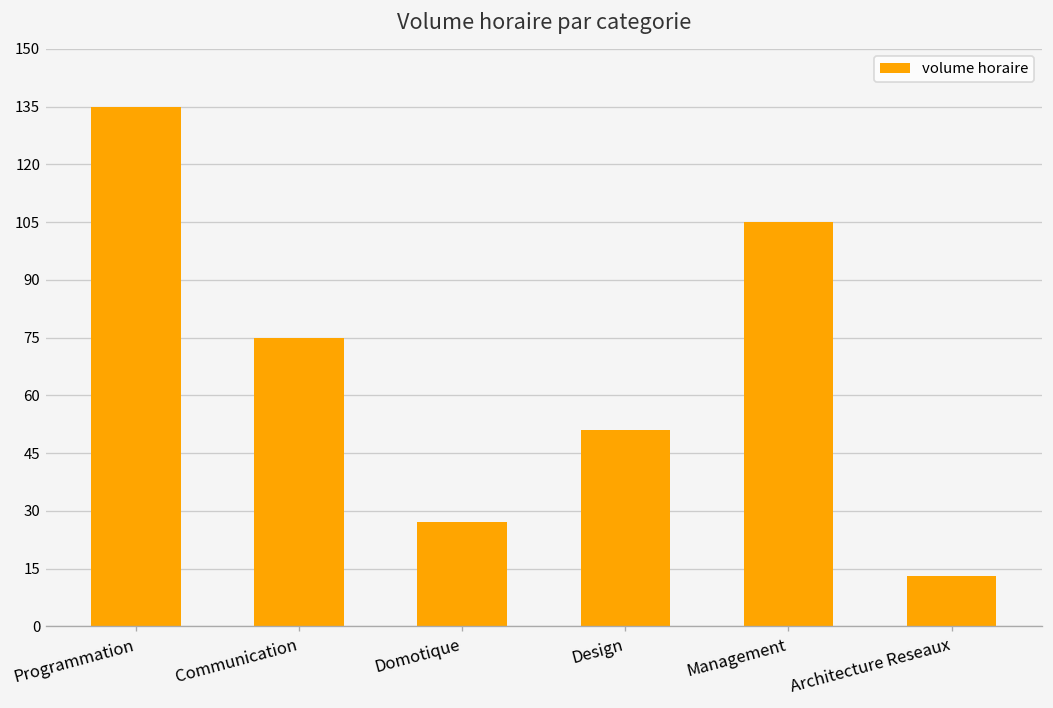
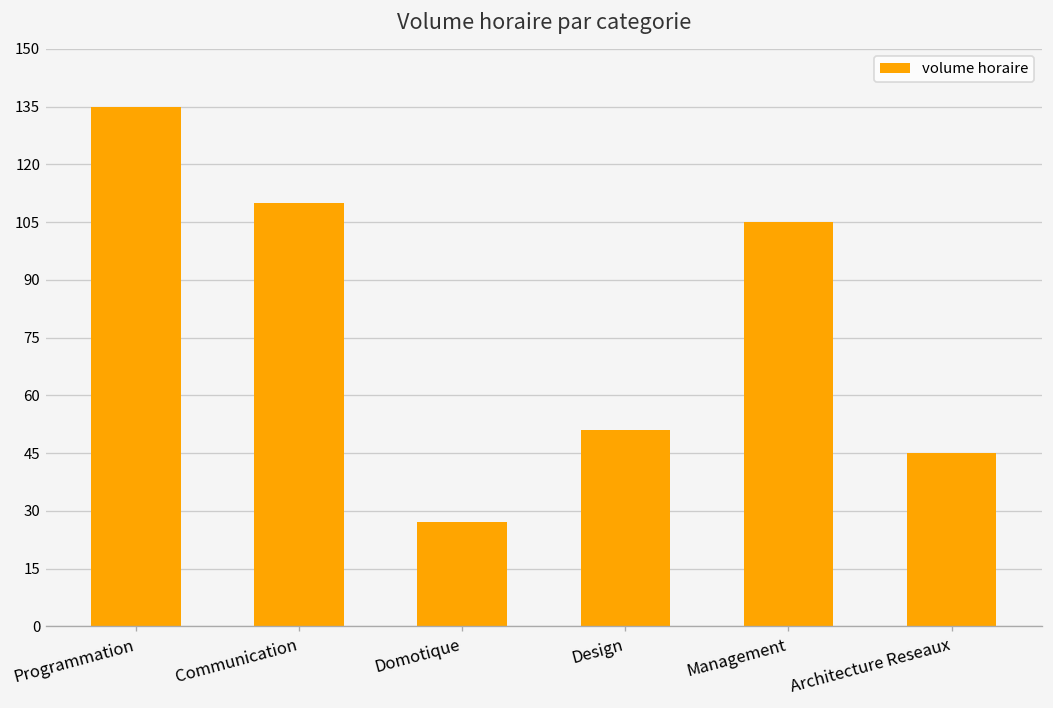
Communication: 75 -> 110
Architecture Reseaux: 13 -> 45
